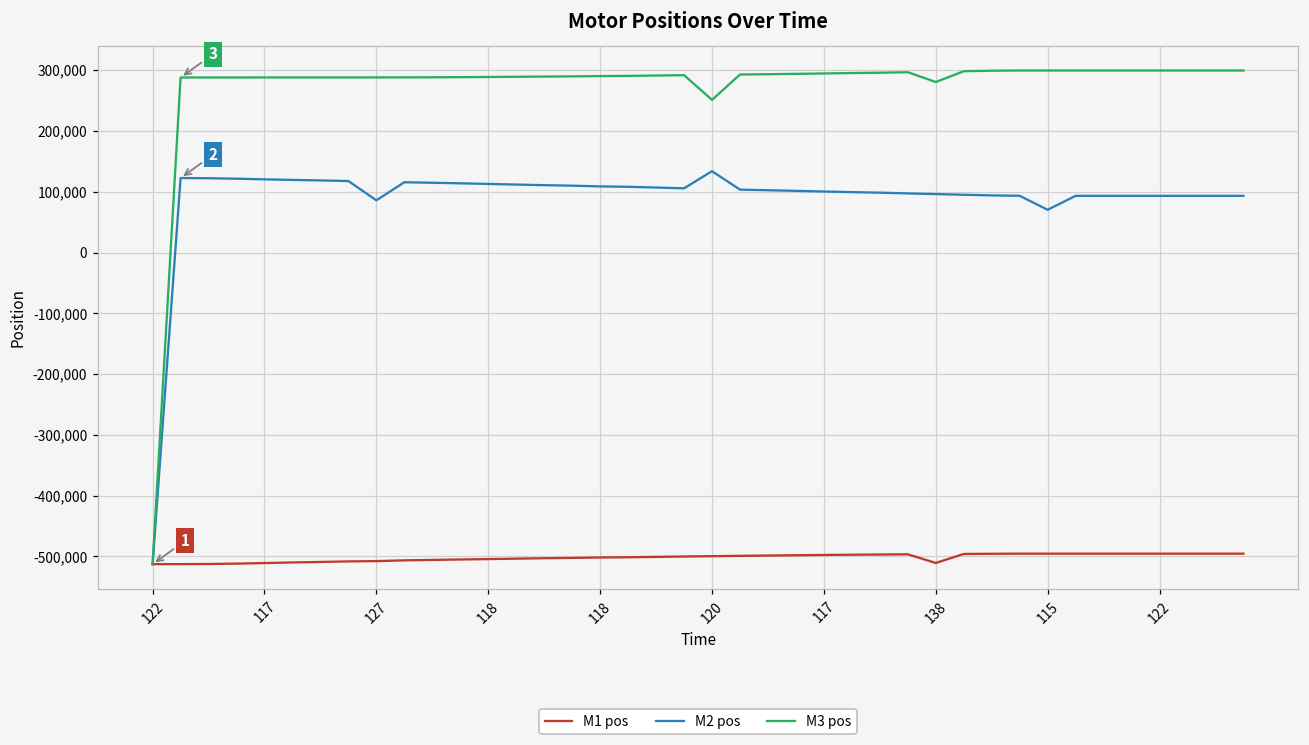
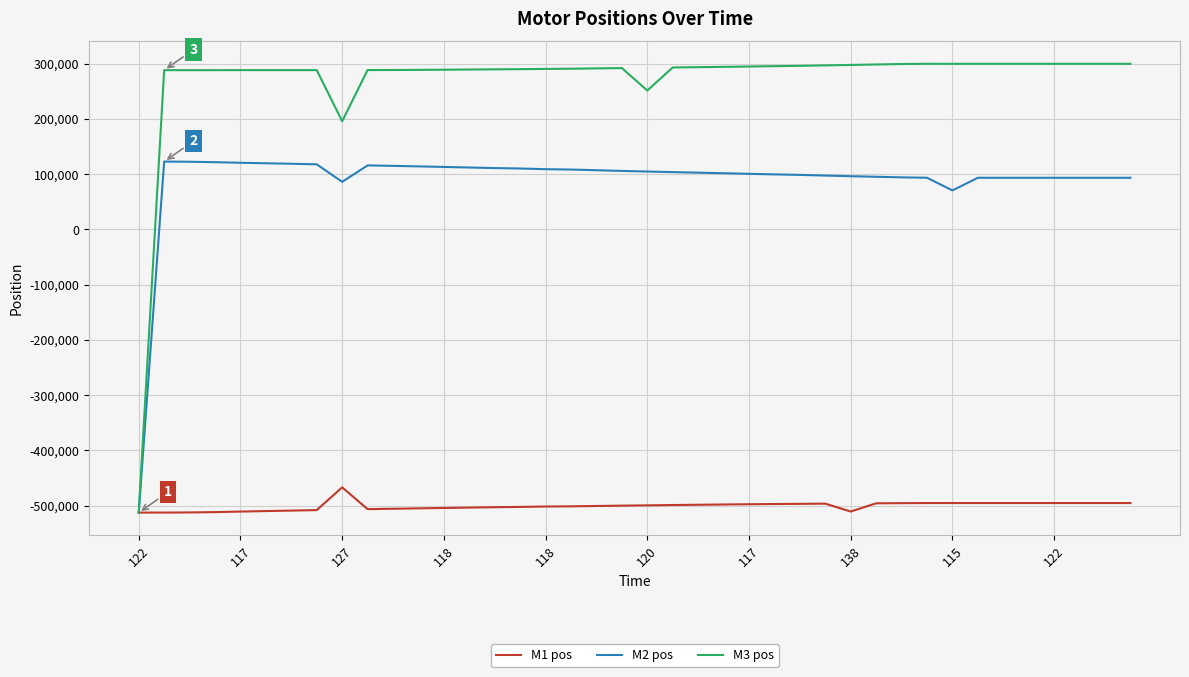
M1 pos, 127: -510,000 -> -470,000
M3 pos, 127: 290,000 -> 200,000
M2 pos, 120: 130,000 -> 100,000
M3 pos, 138: 280,000 -> 300,000
